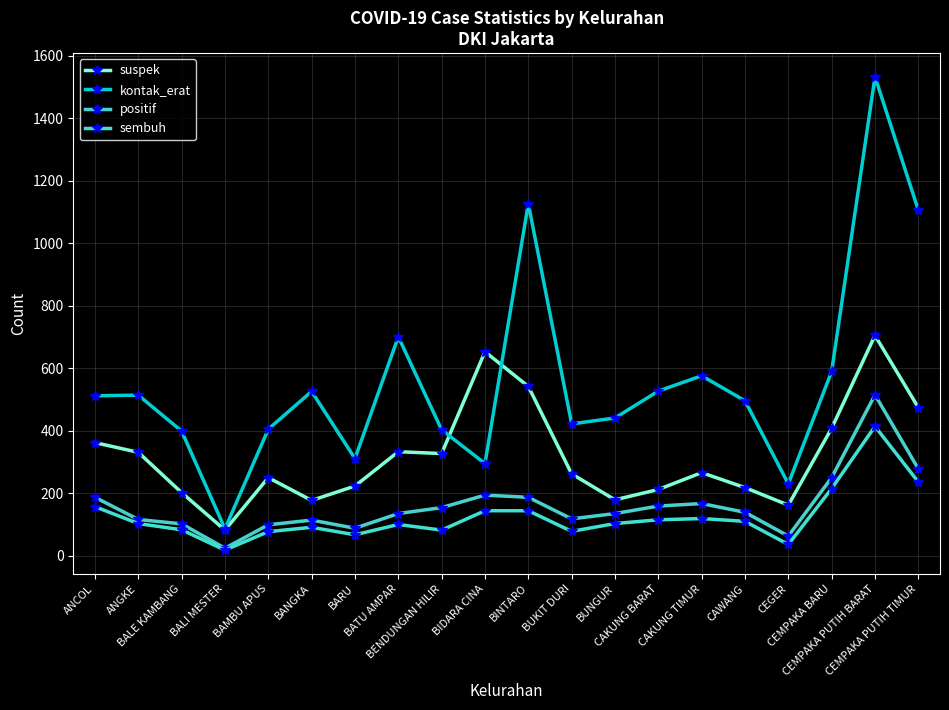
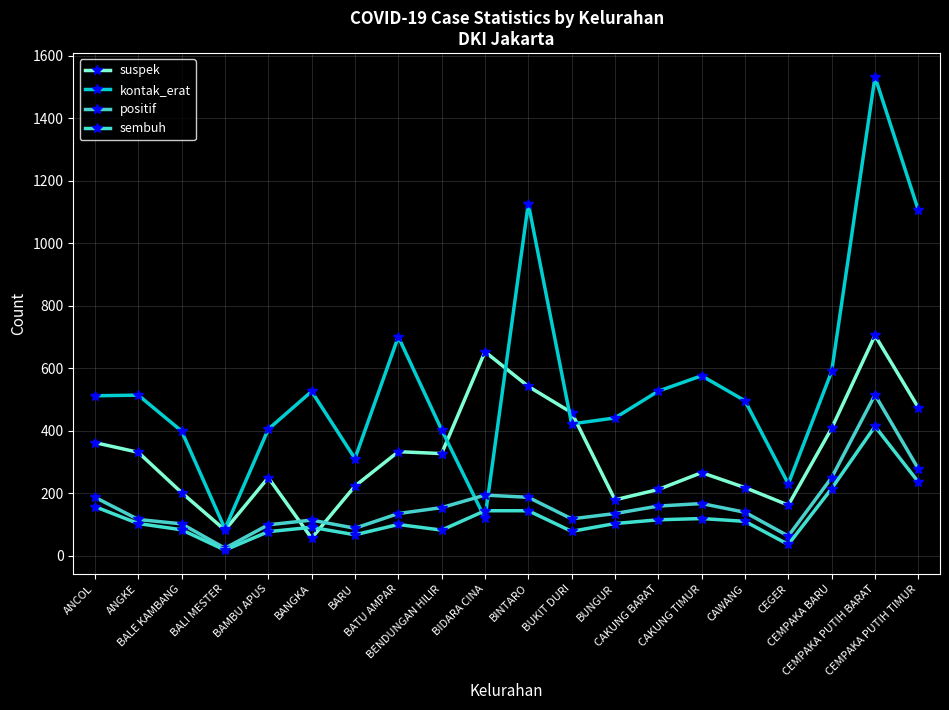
suspek, BANGKA: 180 -> 60
kontak_erat, BIDARA CINA: 300 -> 120
suspek, BUKIT DURI: 260 -> 460
